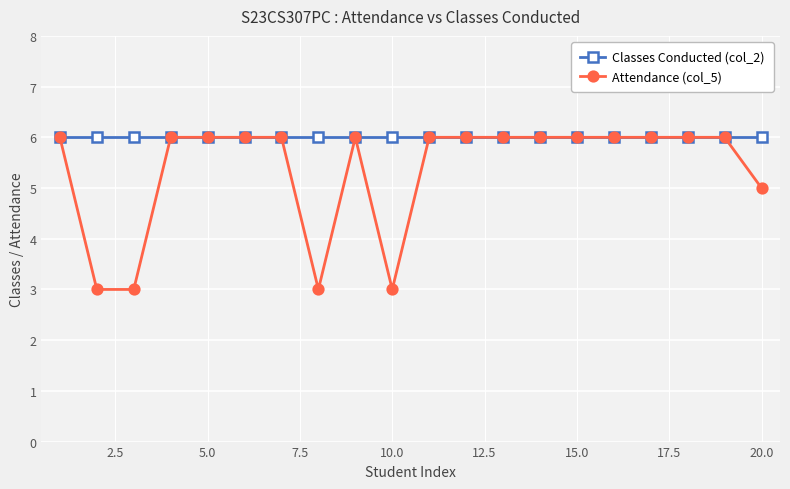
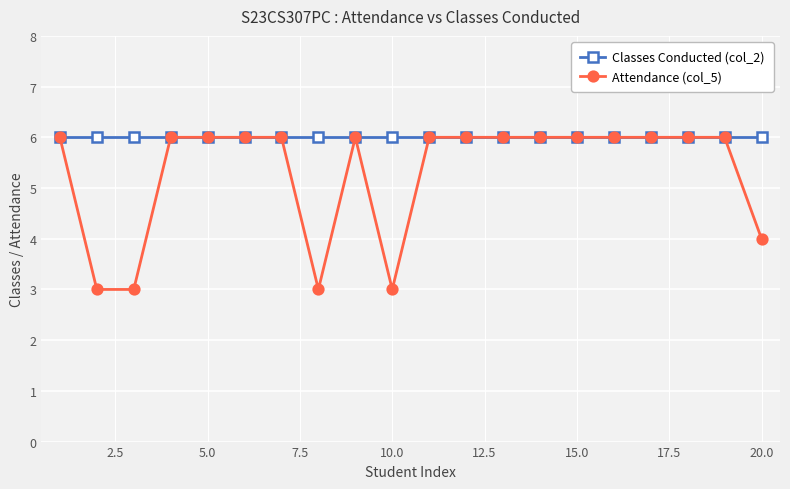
Attendance (col_5), 20.0: 5 -> 4
